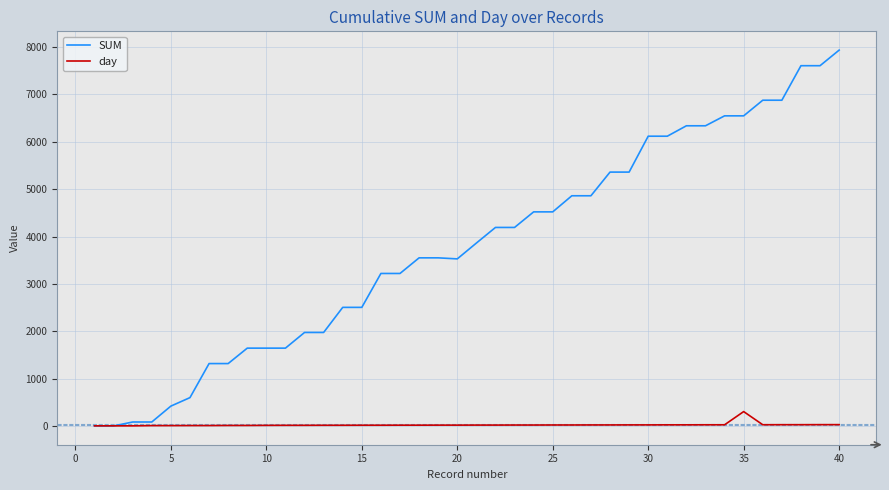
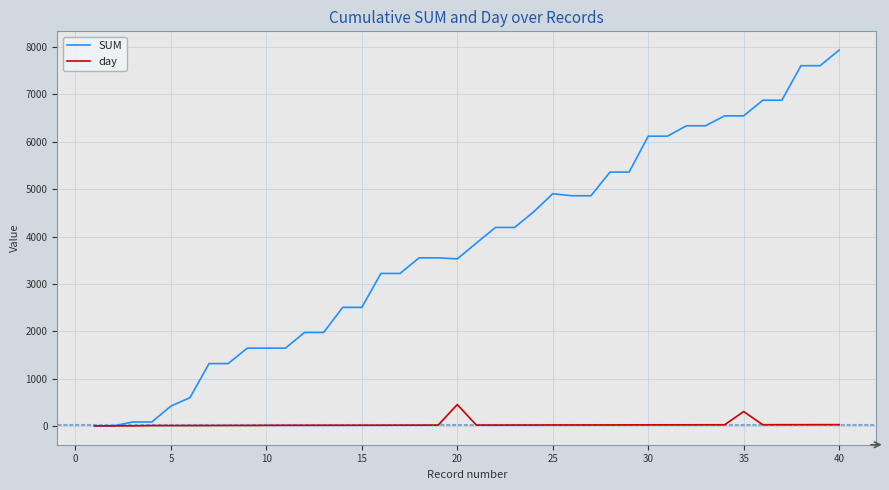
day, 20: 0 -> 500
SUM, 25: 4500 -> 4900
